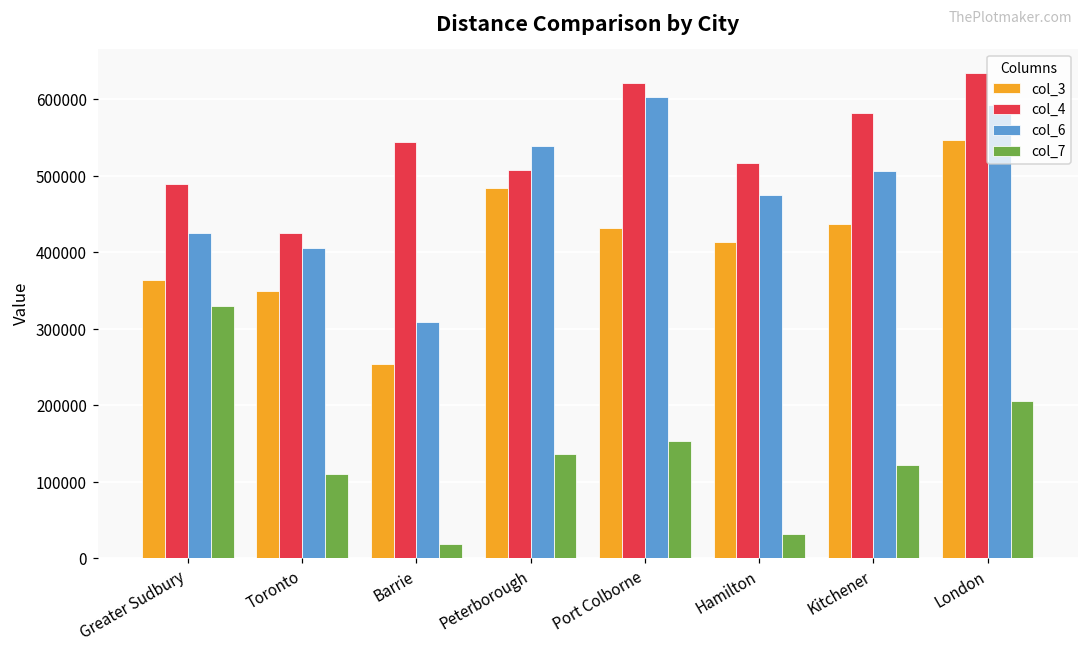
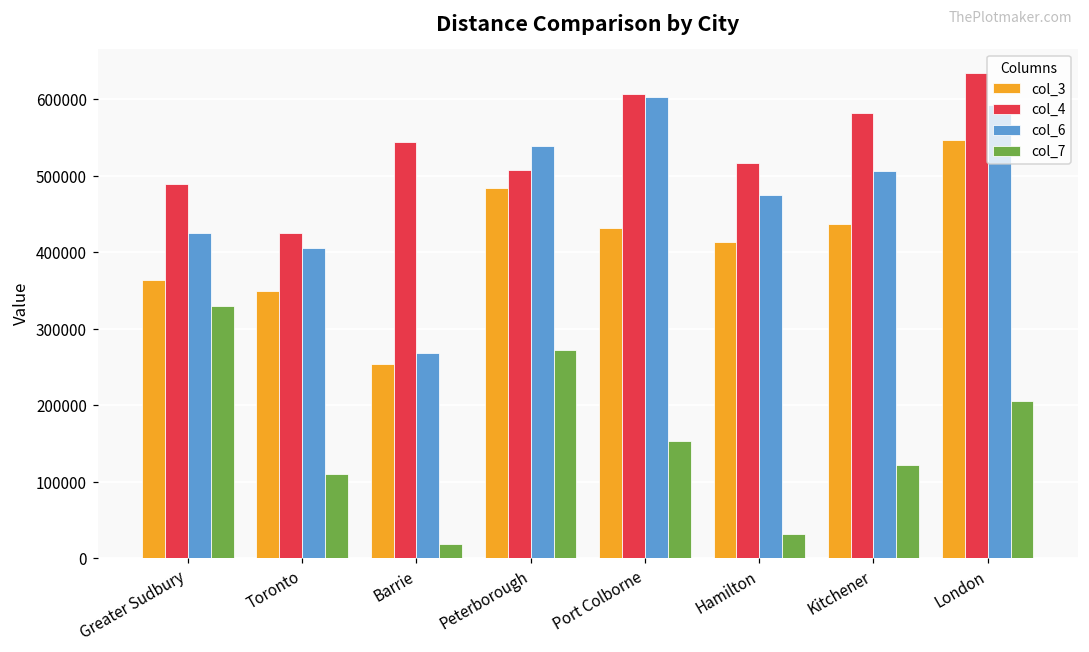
col_6, Barrie: 310000 -> 270000
col_7, Peterborough: 140000 -> 270000
col_4, Port Colborne: 620000 -> 610000
